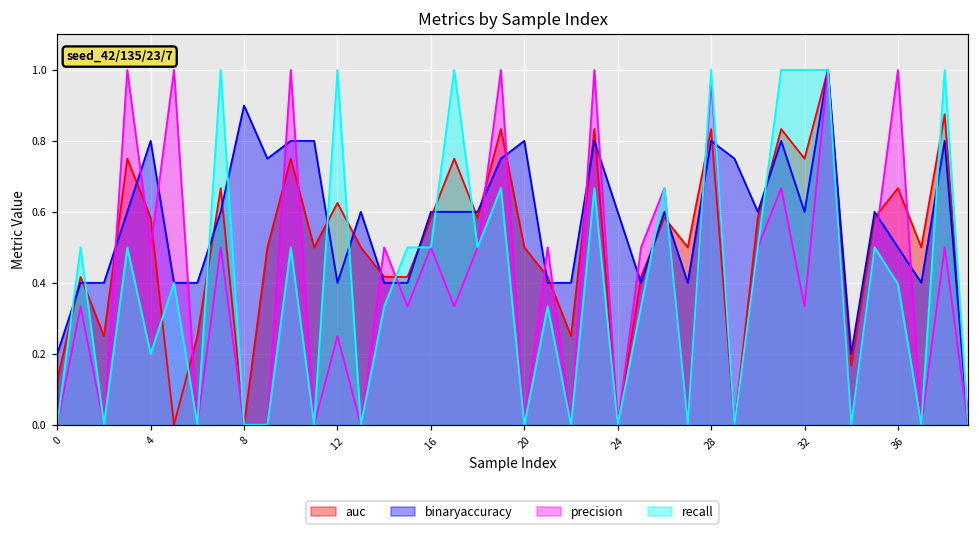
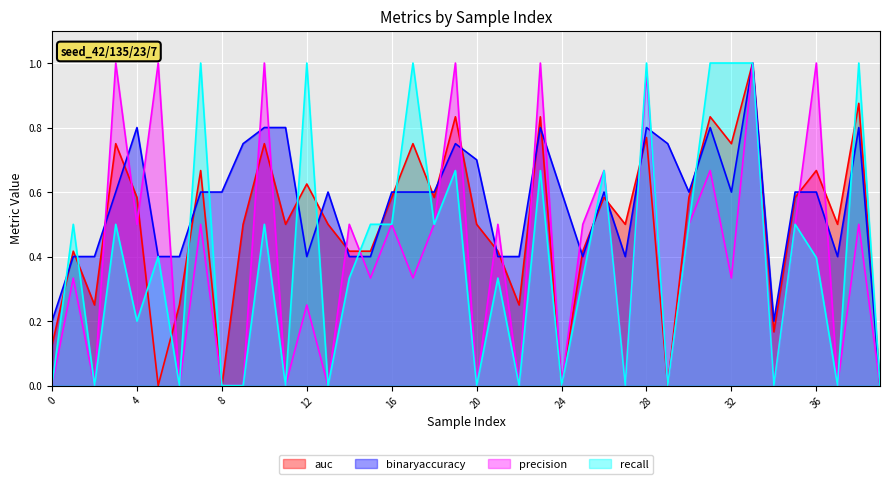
binaryaccuracy, 8: 0.9 -> 0.6
binaryaccuracy, 20: 0.8 -> 0.7
auc, 28: 0.83 -> 0.77
binaryaccuracy, 36: 0.5 -> 0.6
